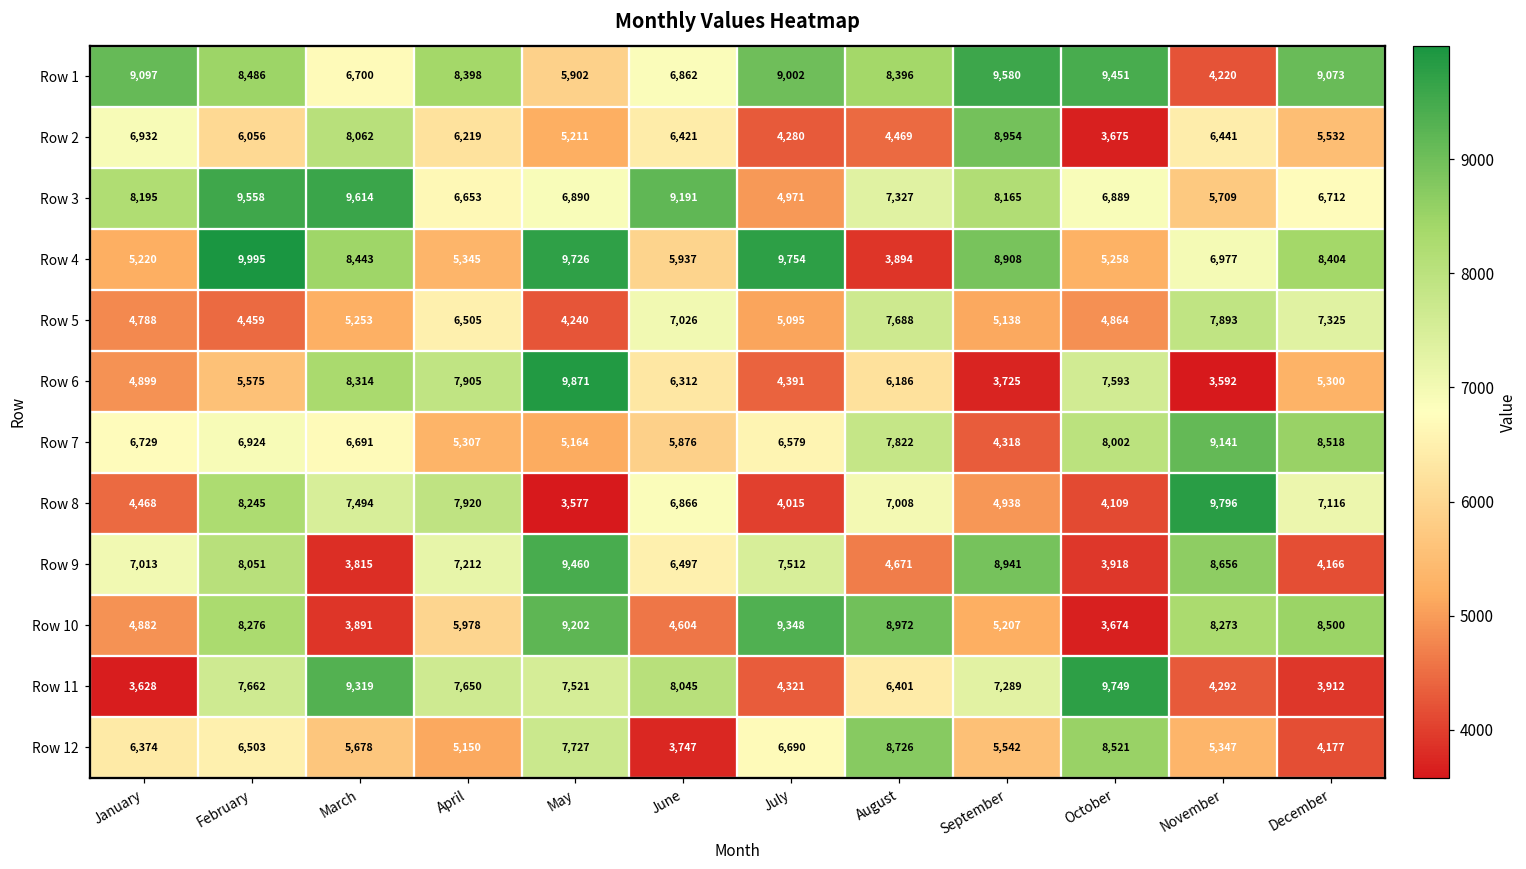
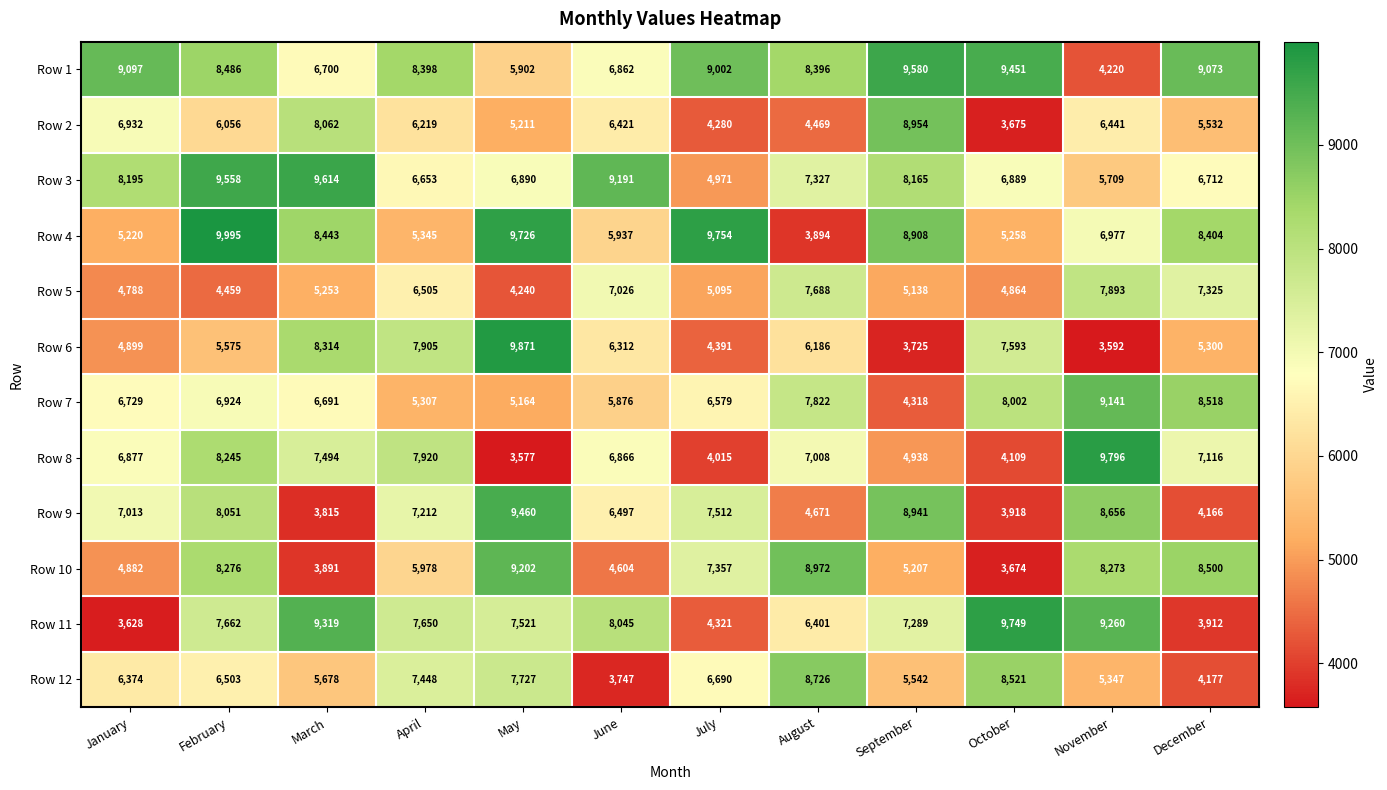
Row 8, January: 4,468 -> 6,877
Row 10, July: 9,348 -> 7,357
Row 11, November: 4,292 -> 9,260
Row 12, April: 5,150 -> 7,448
